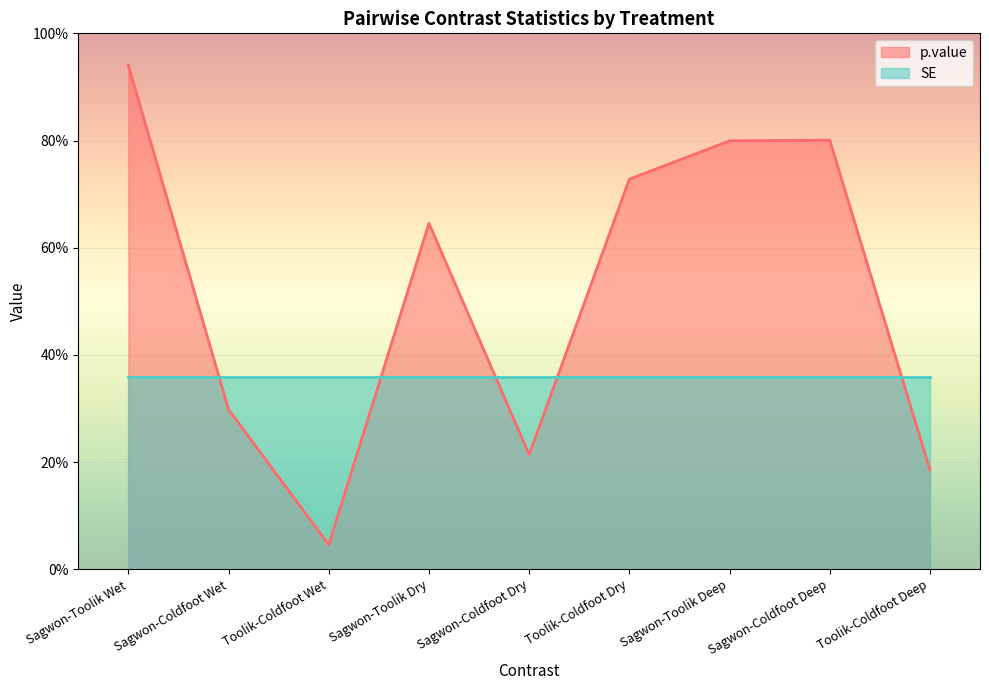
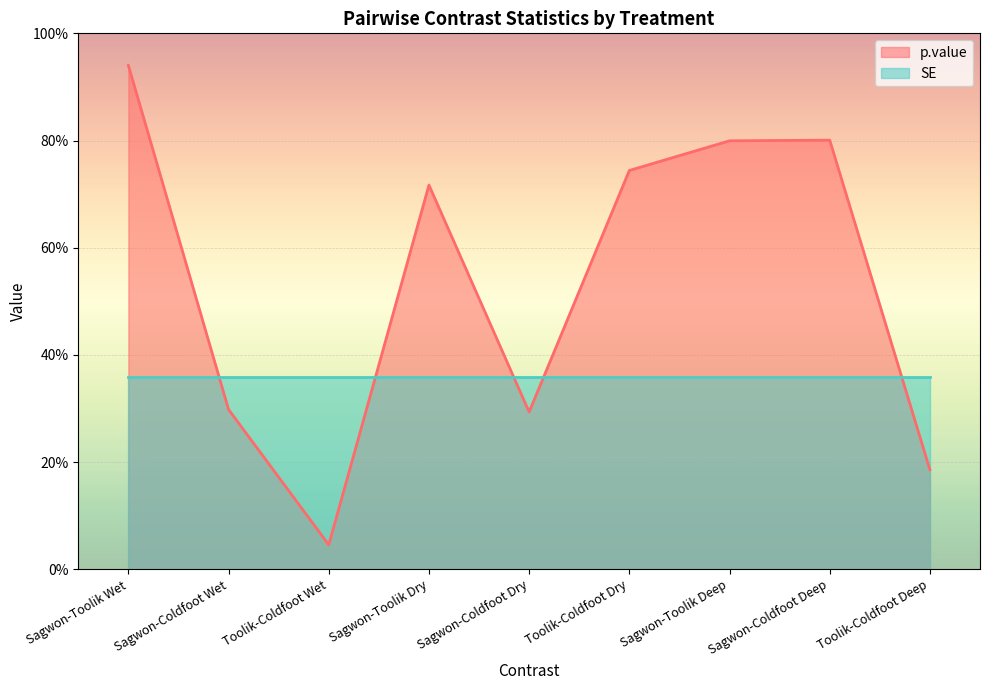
p.value, Sagwon-Toolik Dry: 65% -> 72%
p.value, Sagwon-Coldfoot Dry: 21% -> 29%
p.value, Toolik-Coldfoot Dry: 73% -> 74%
